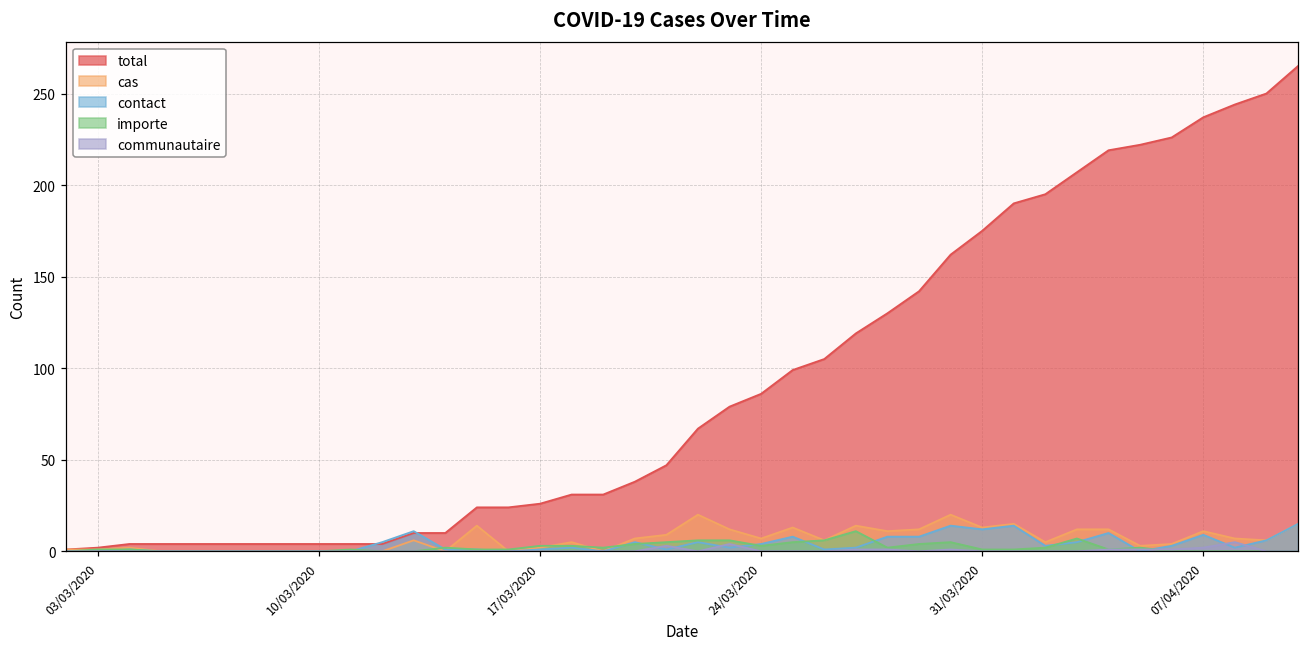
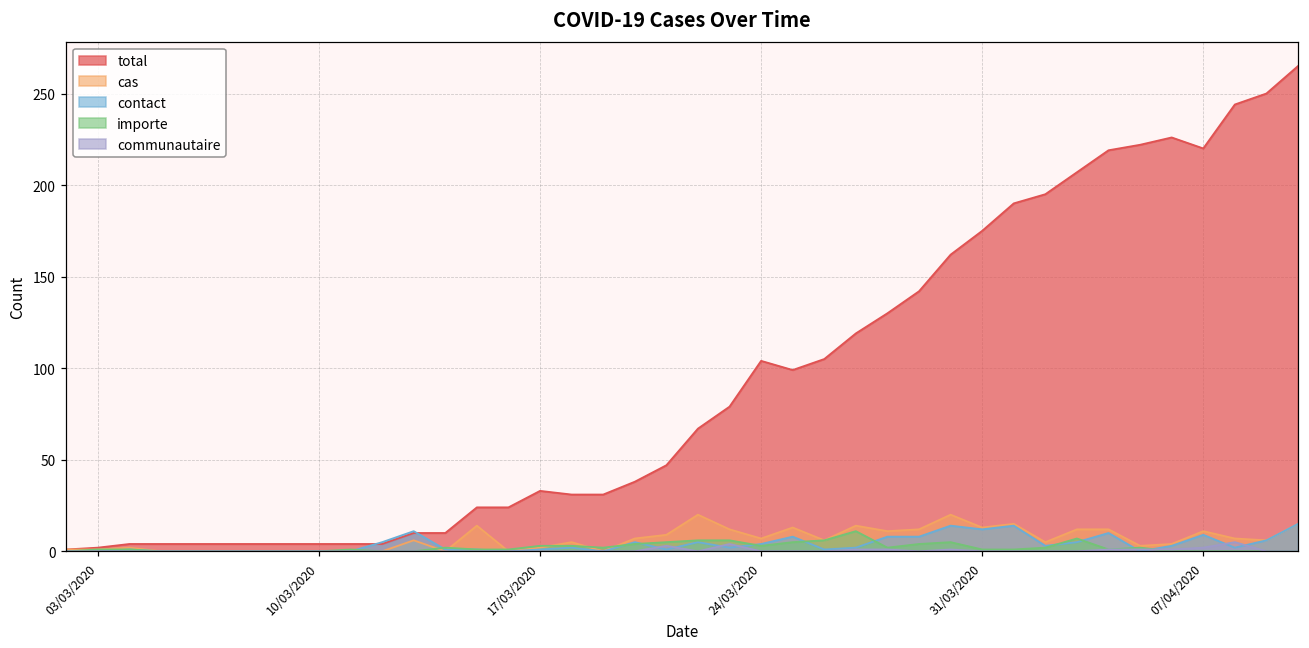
total, 17/03/2020: 26 -> 33
total, 24/03/2020: 86 -> 104
total, 07/04/2020: 237 -> 220
